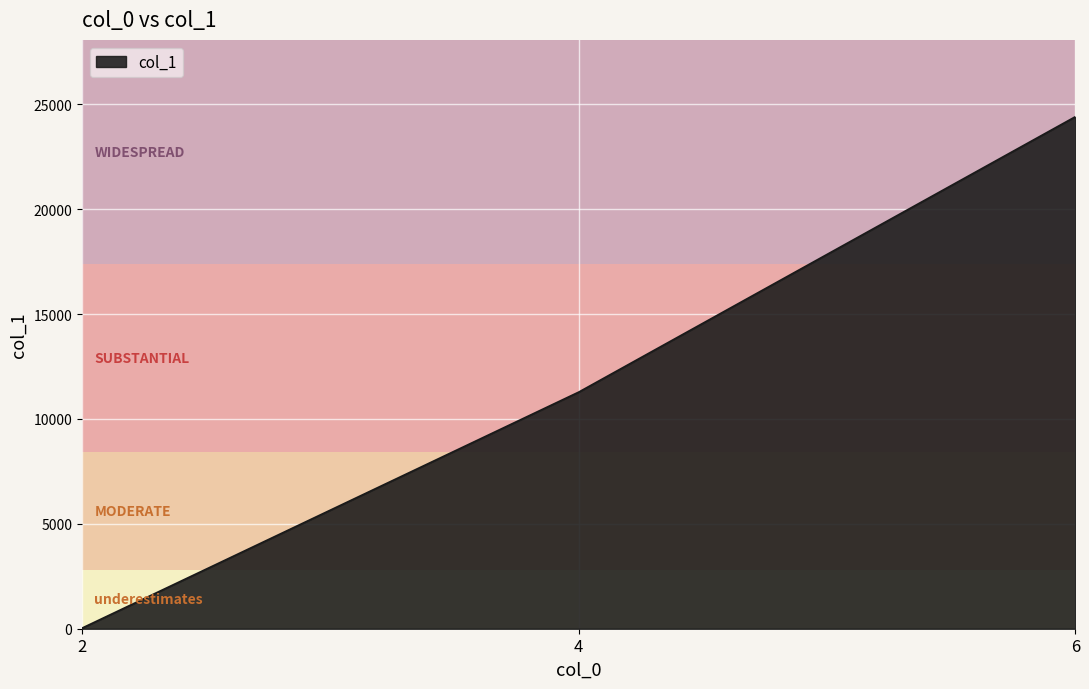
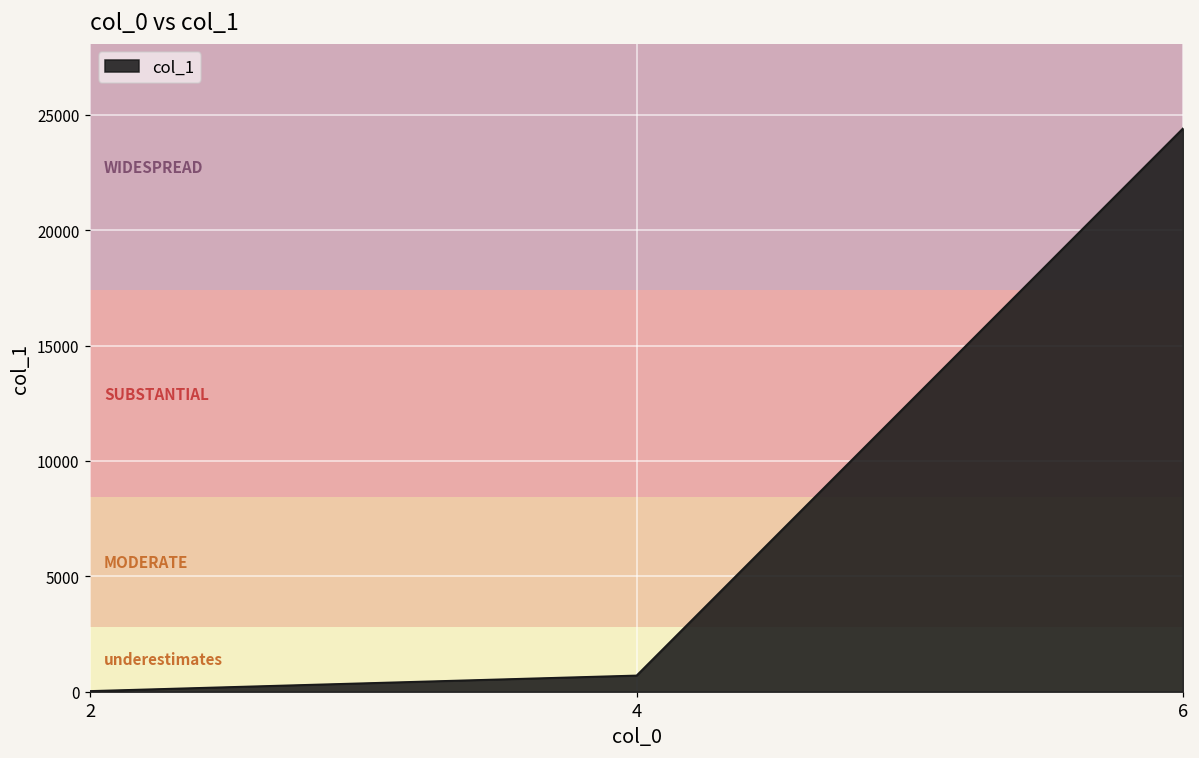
4: 11300 -> 700
